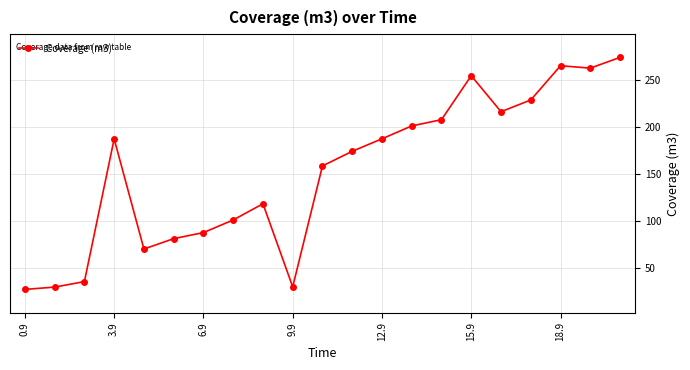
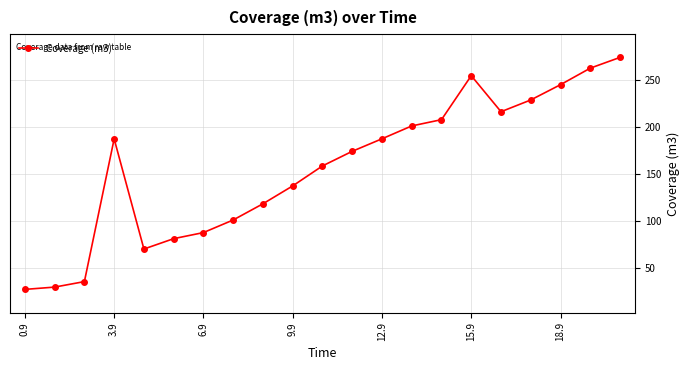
9.9: 30 -> 140
18.9: 270 -> 240
